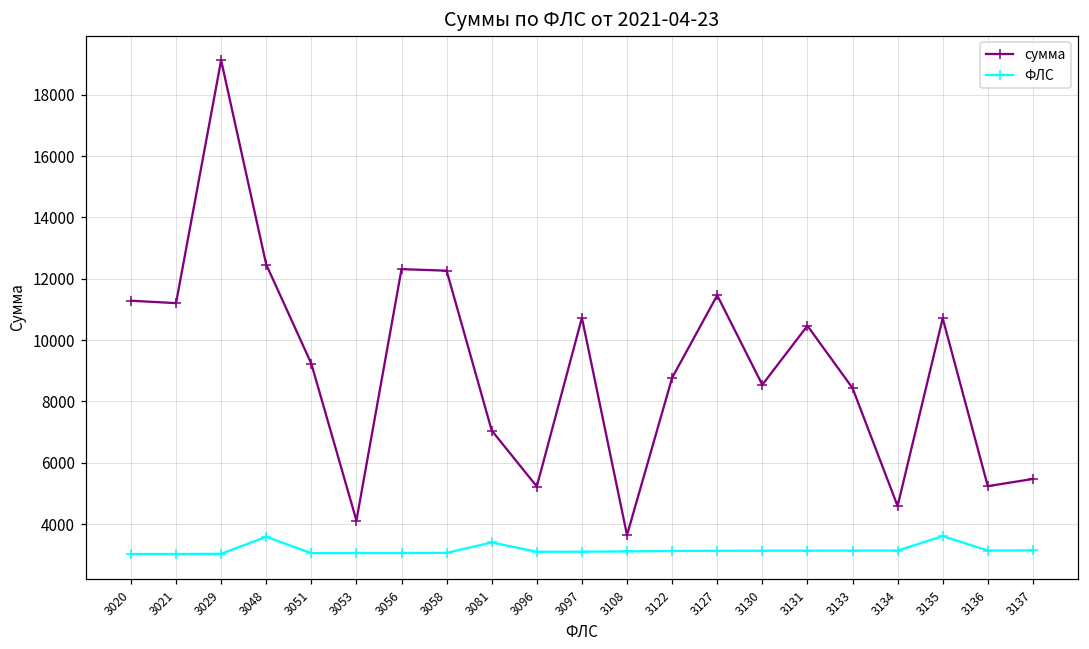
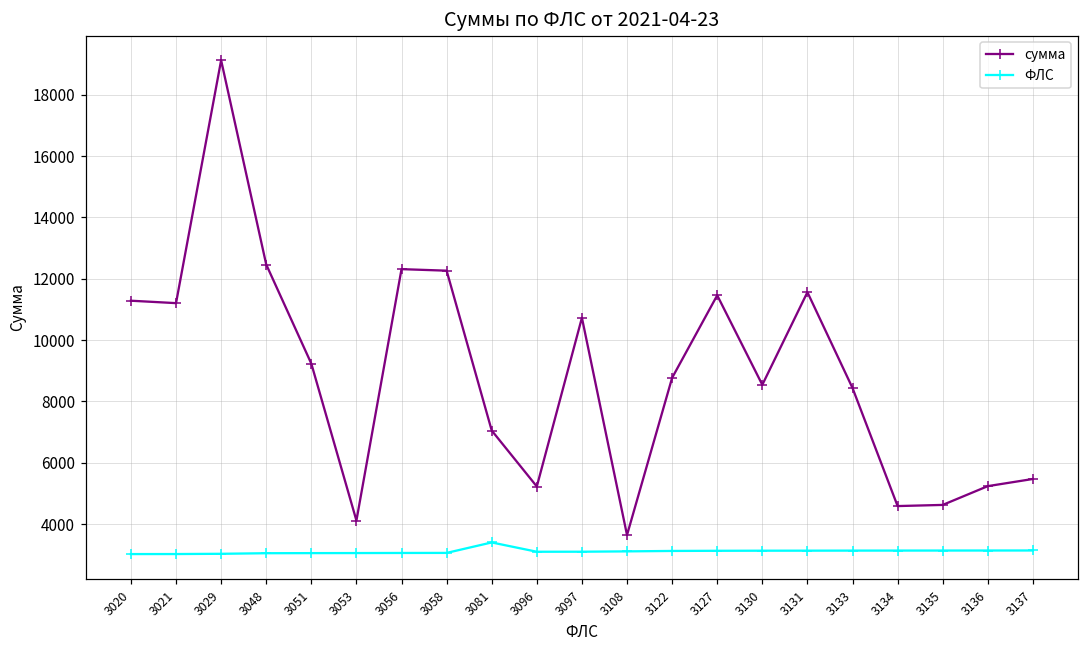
ФЛС, 3048: 3600 -> 3000
сумма, 3131: 10500 -> 11600
сумма, 3135: 10700 -> 4600
ФЛС, 3135: 3600 -> 3100
